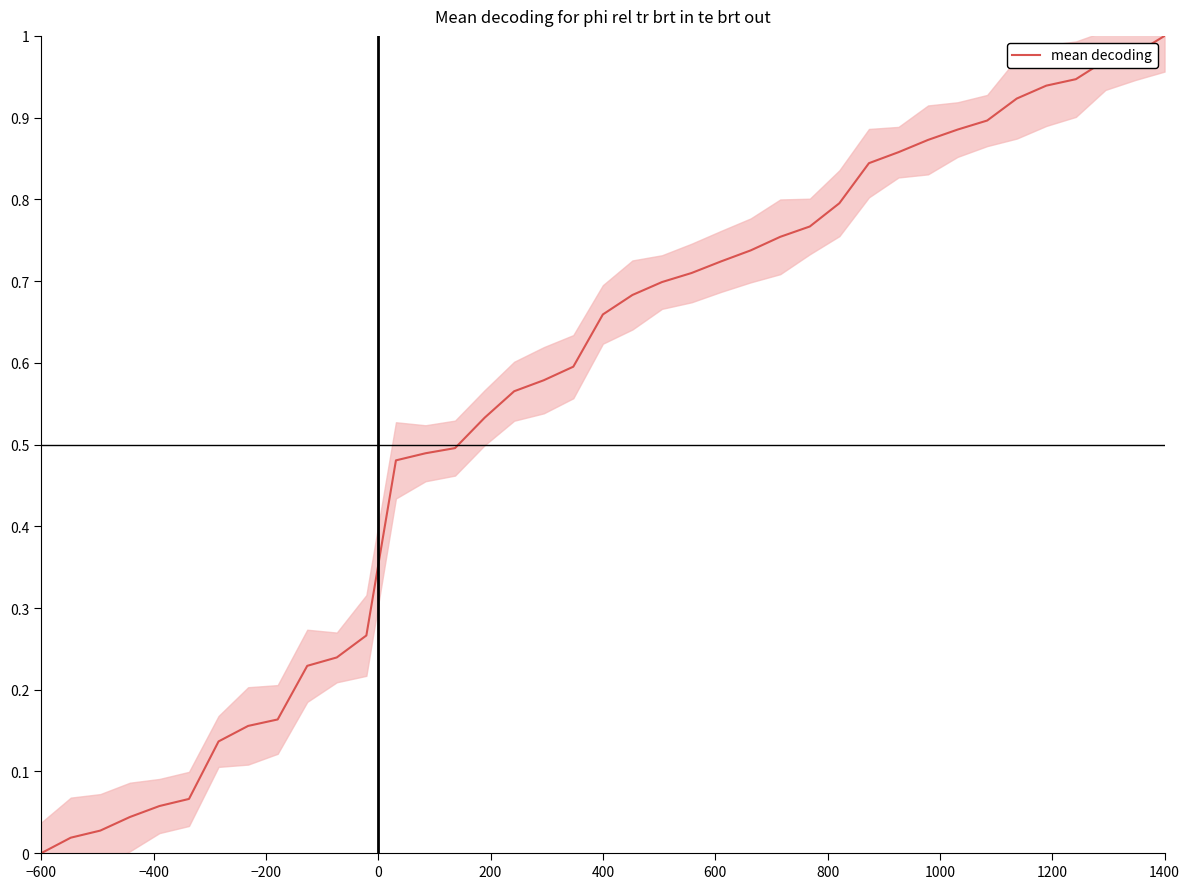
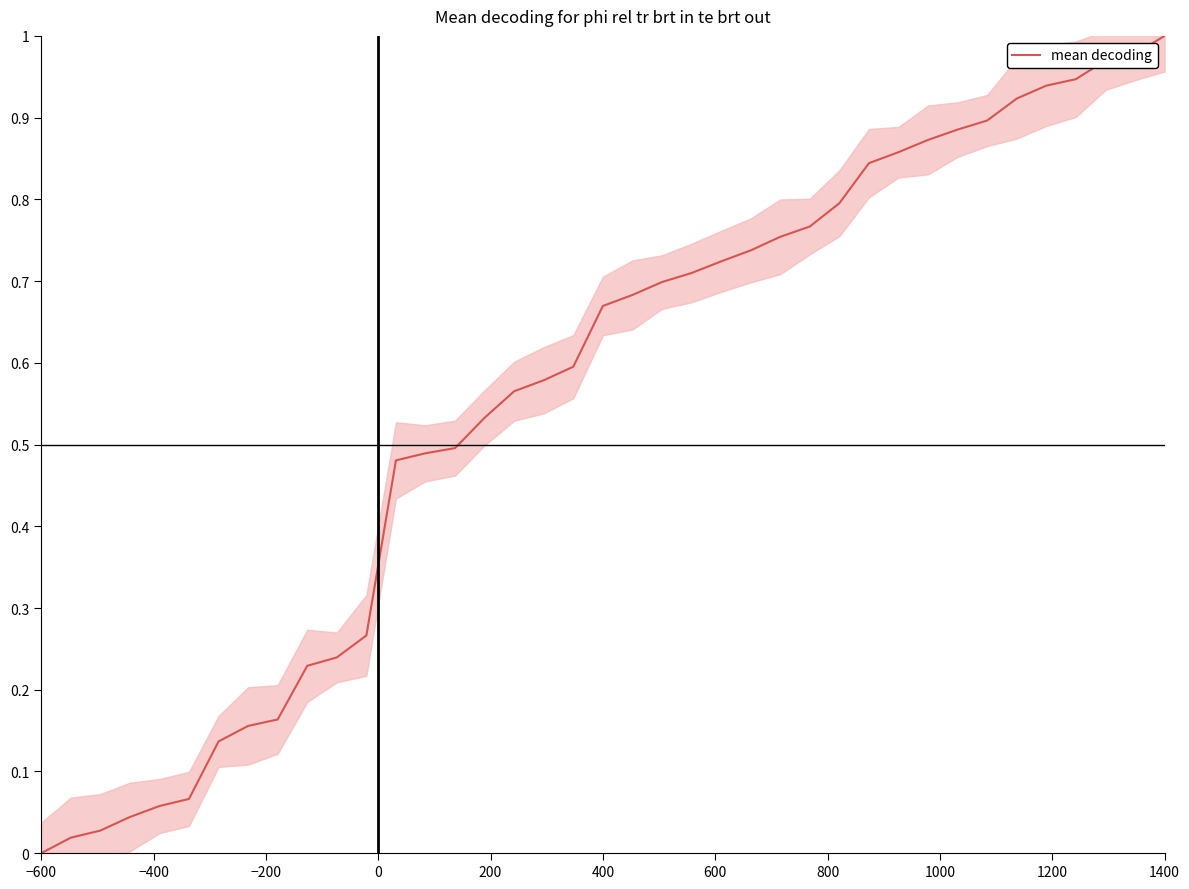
mean decoding, 400: 0.66 -> 0.67
